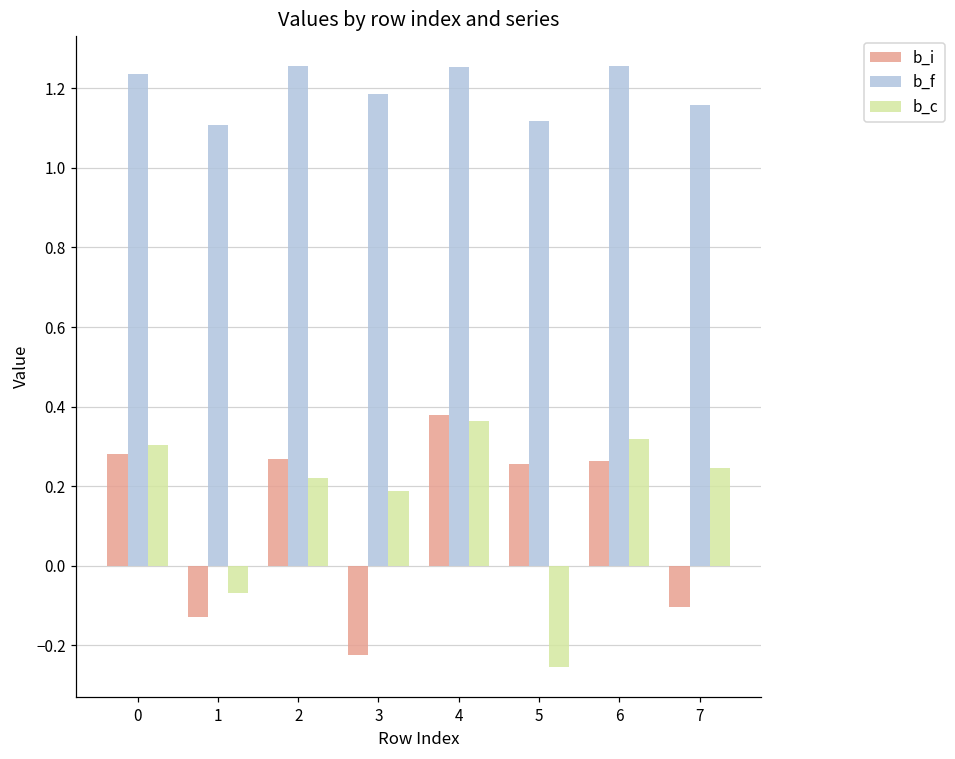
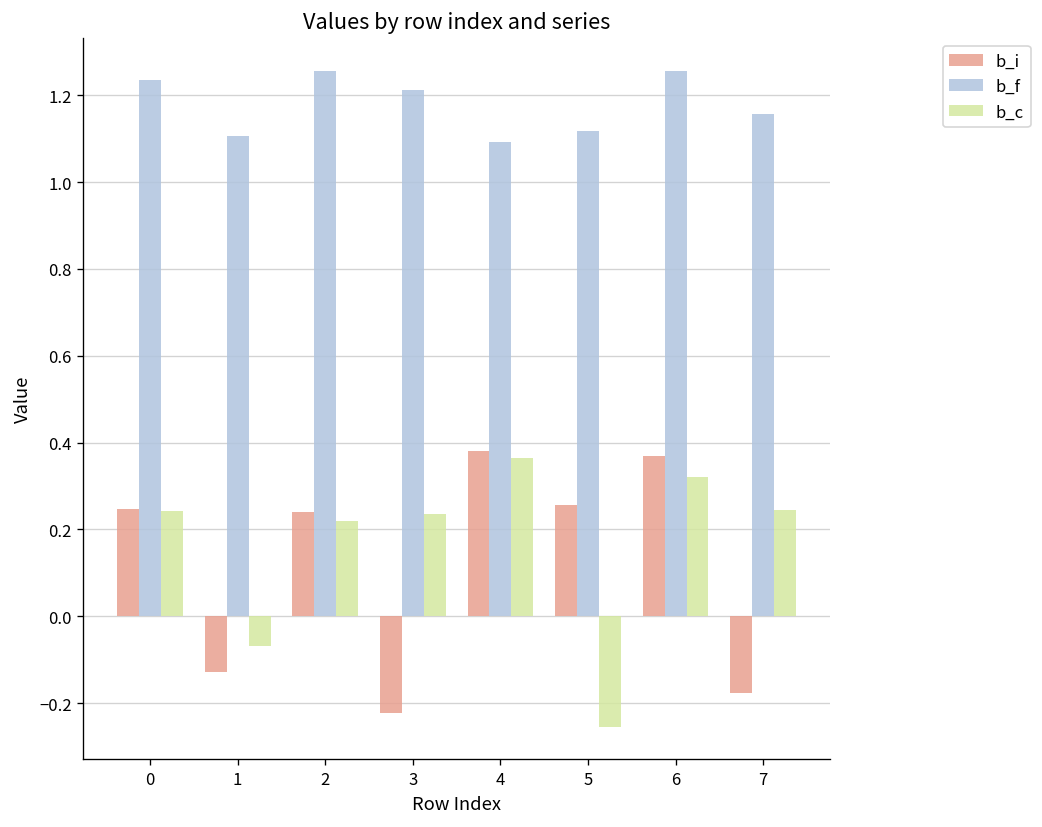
b_i, 0: 0.28 -> 0.25
b_c, 0: 0.30 -> 0.24
b_i, 2: 0.27 -> 0.24
b_f, 3: 1.19 -> 1.21
b_c, 3: 0.19 -> 0.24
b_f, 4: 1.25 -> 1.09
b_i, 6: 0.26 -> 0.37
b_i, 7: -0.10 -> -0.18
